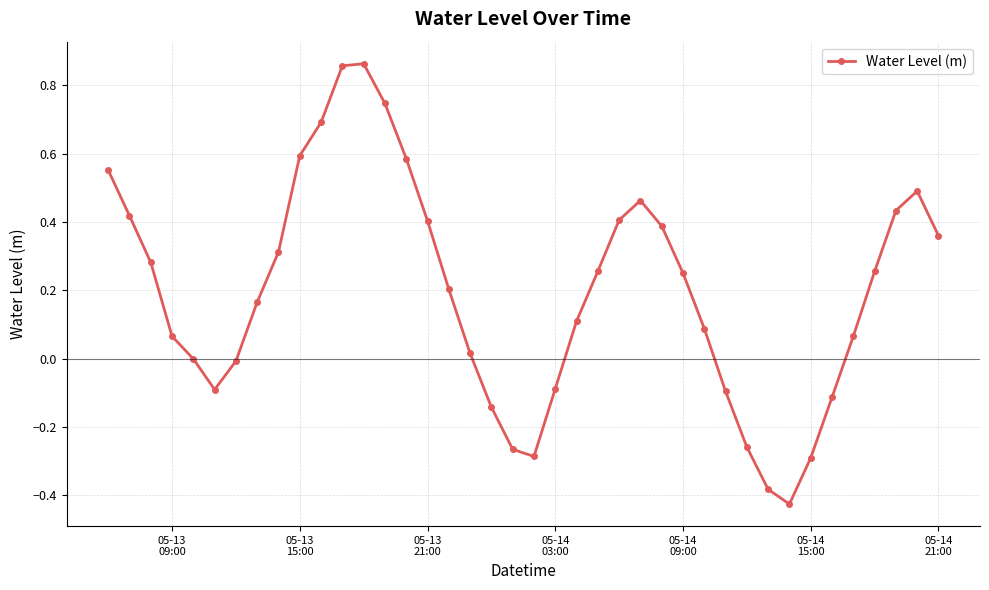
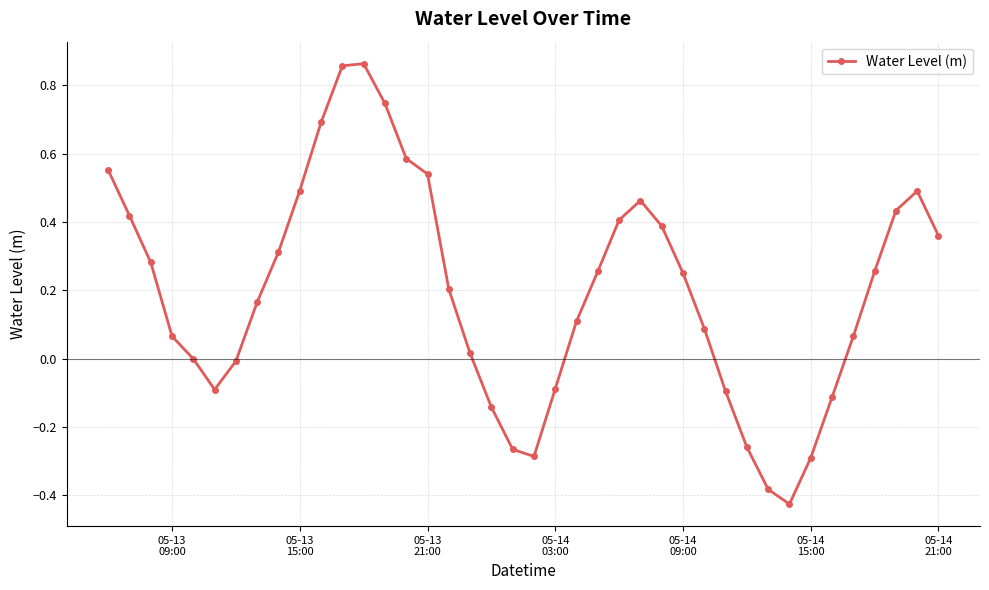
05-13 15:00: 0.59 -> 0.49
05-13 21:00: 0.40 -> 0.54
